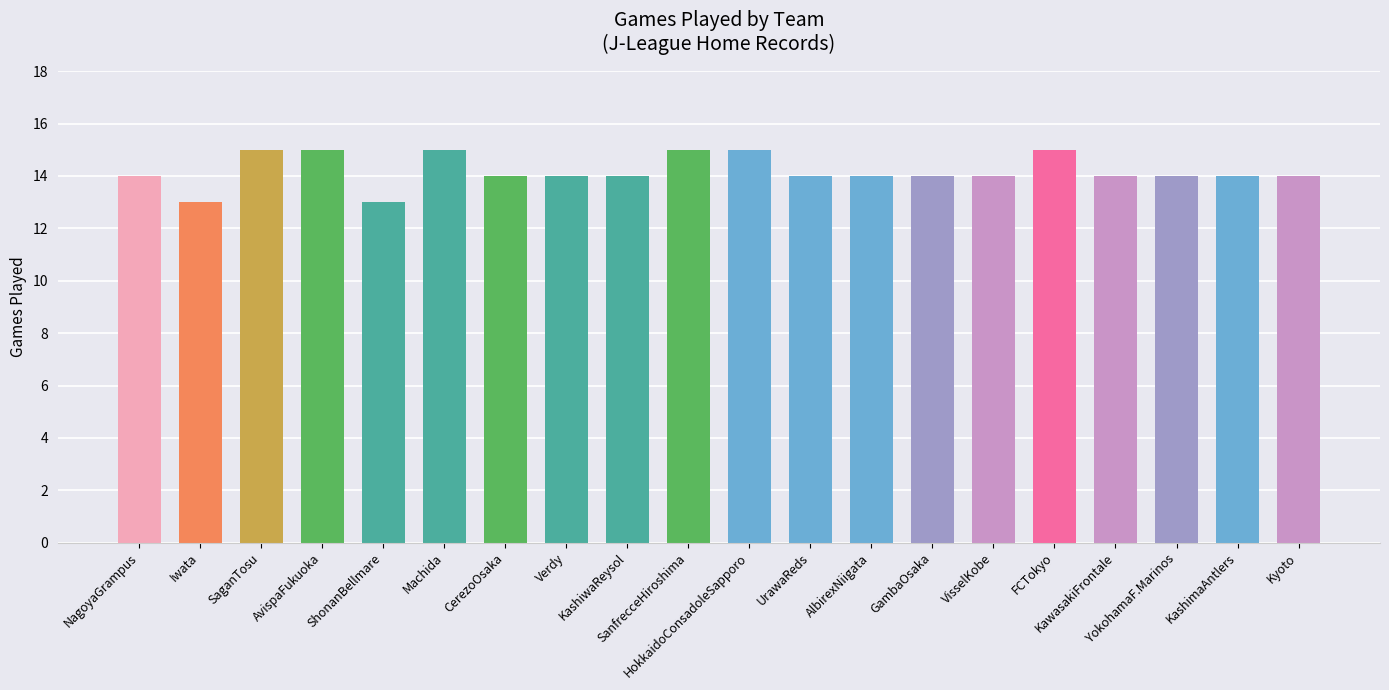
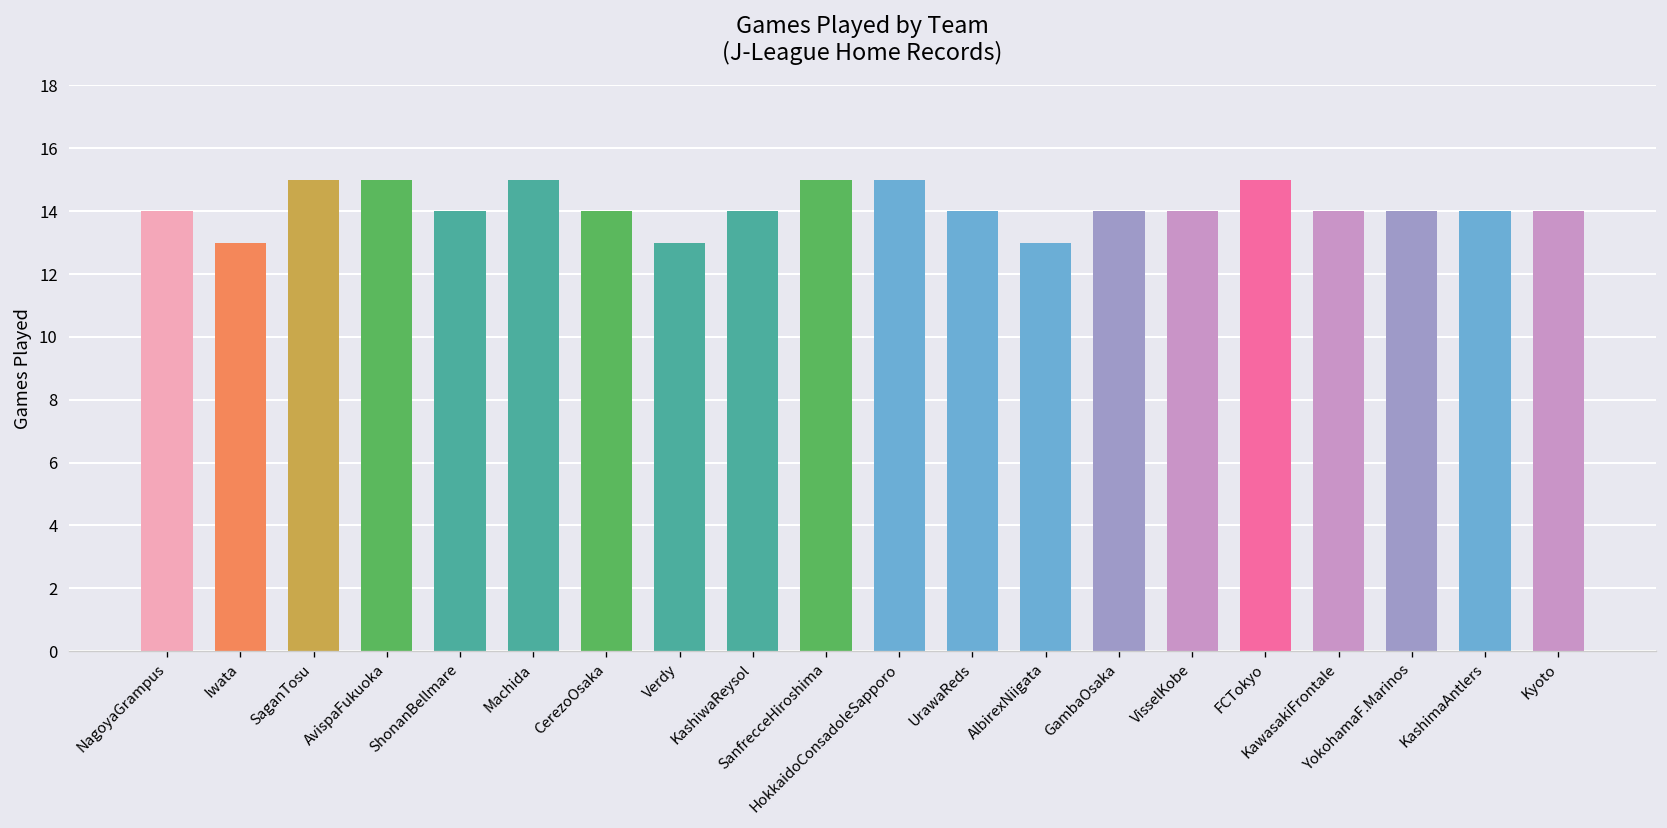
ShonanBellmare: 13 -> 14
Verdy: 14 -> 13
AlbirexNiigata: 14 -> 13
